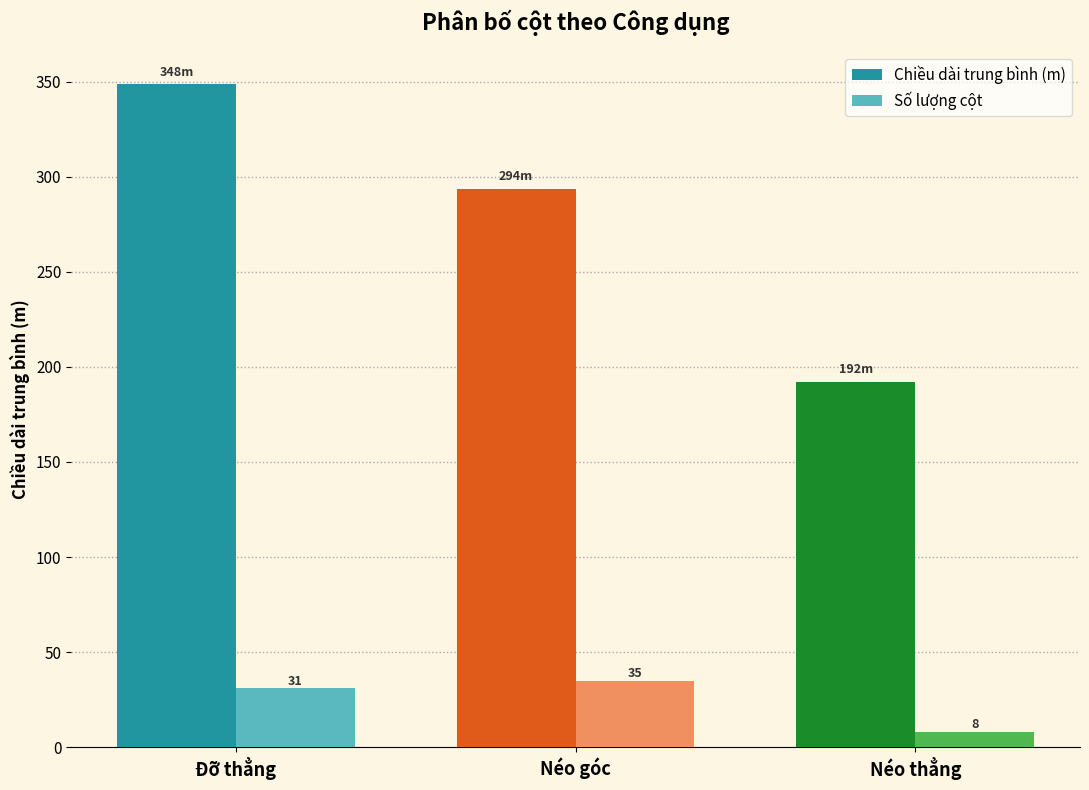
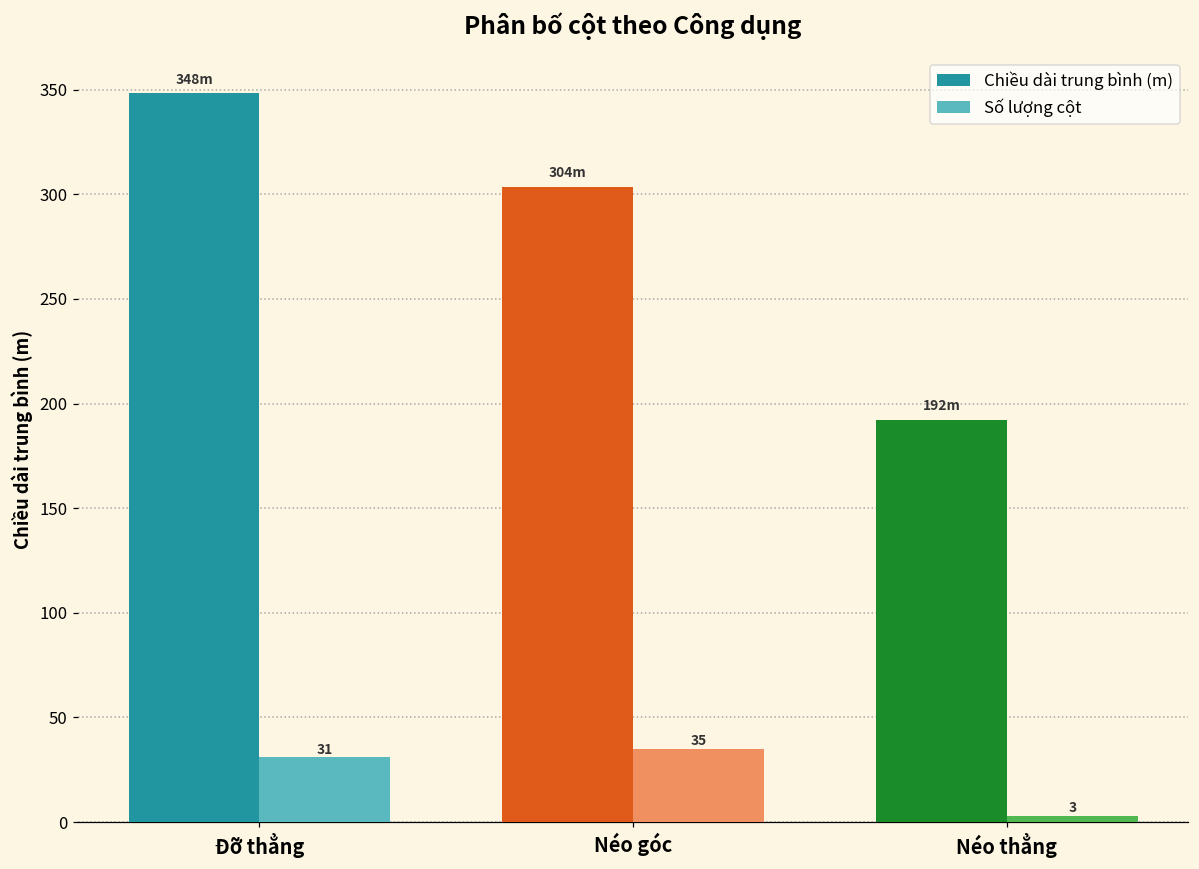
Chiều dài trung bình (m), Néo góc: 294m -> 304m
Số lượng cột, Néo thẳng: 8 -> 3
